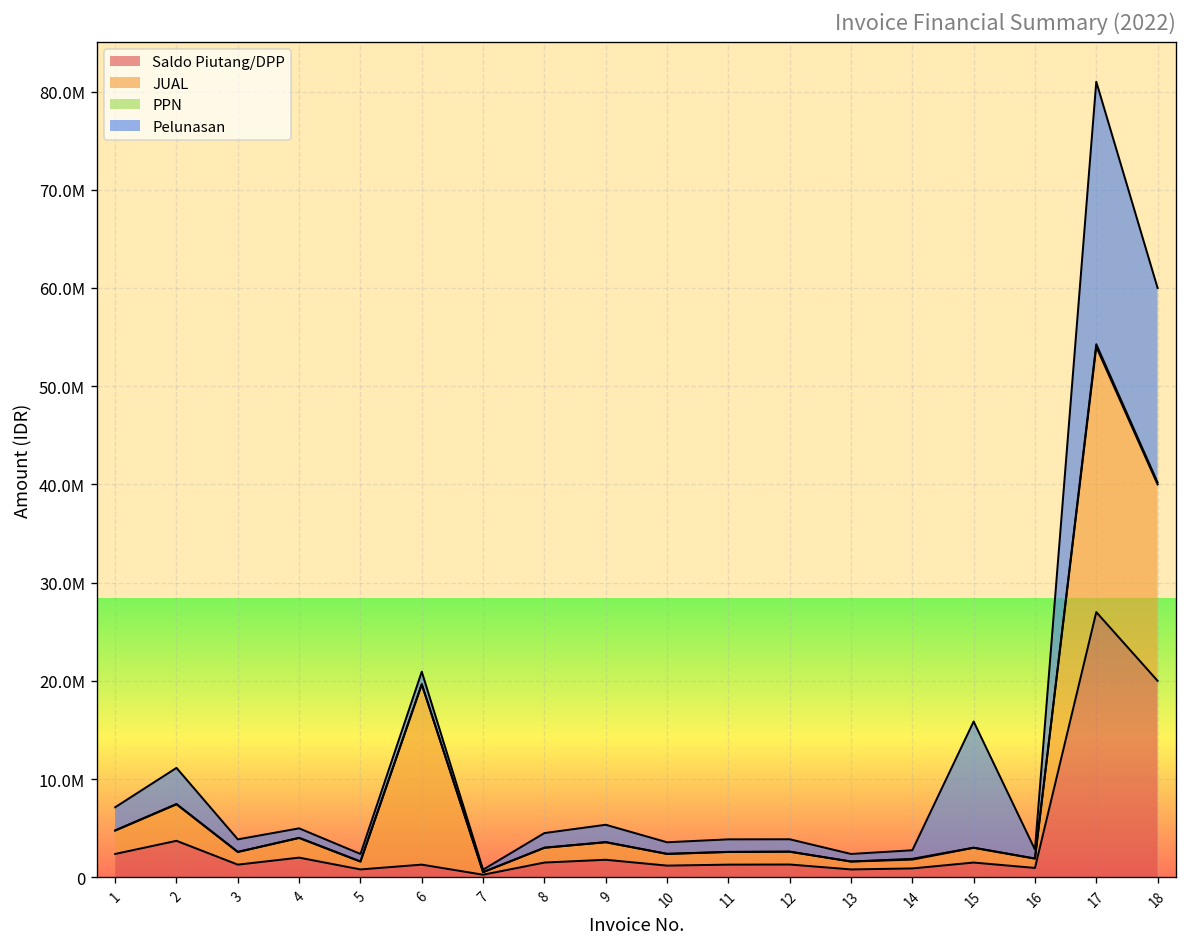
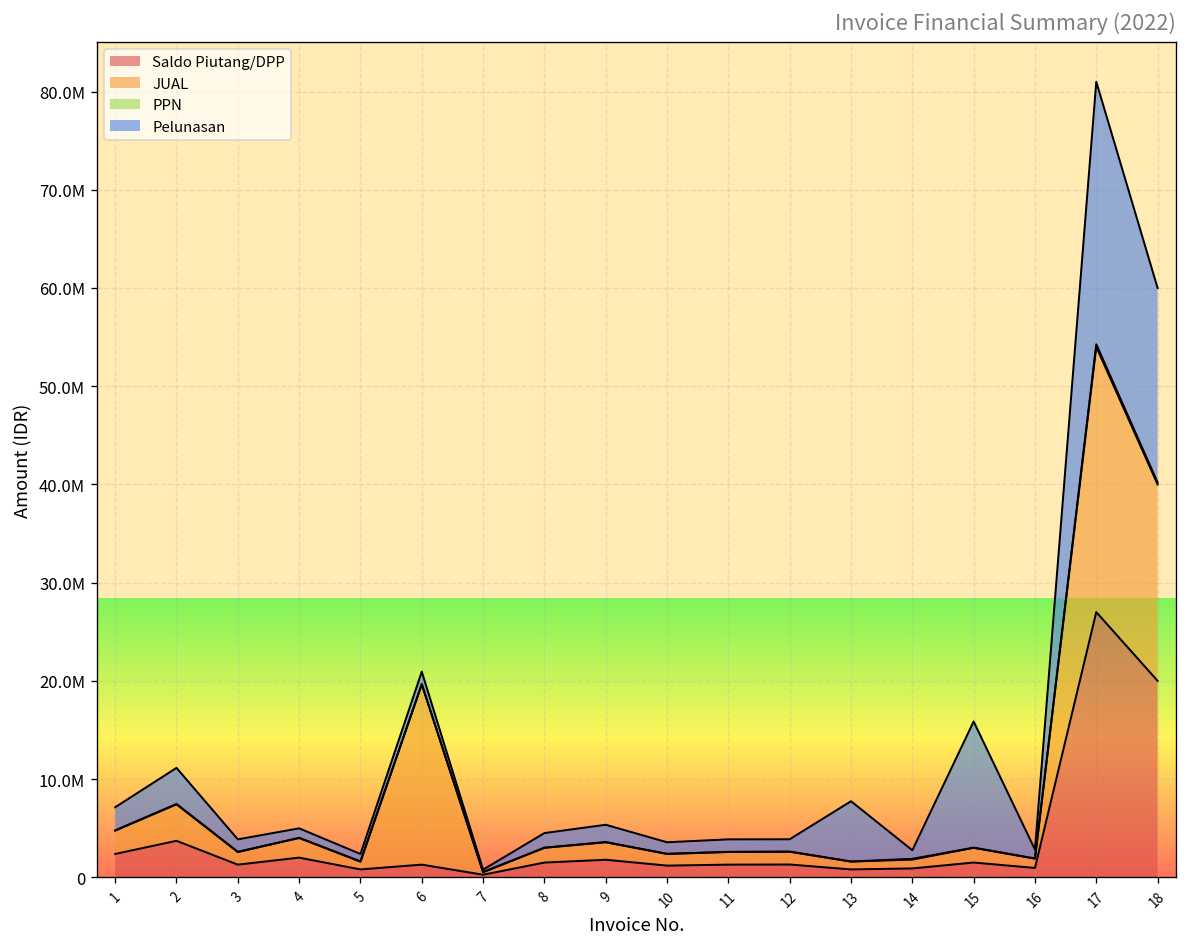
Pelunasan, 13: 1000000 -> 6000000
